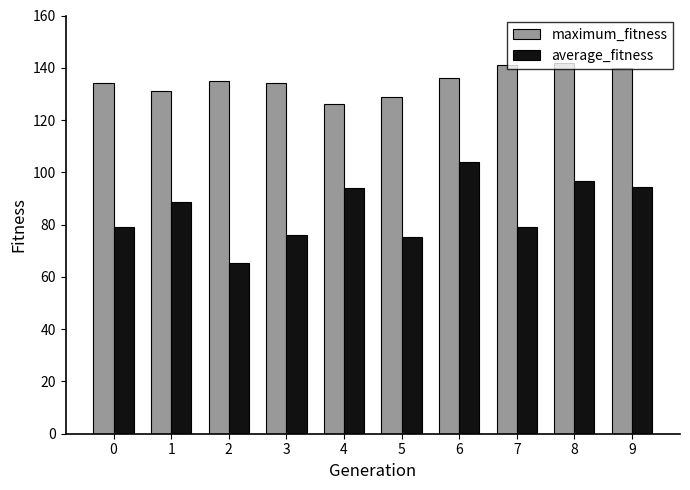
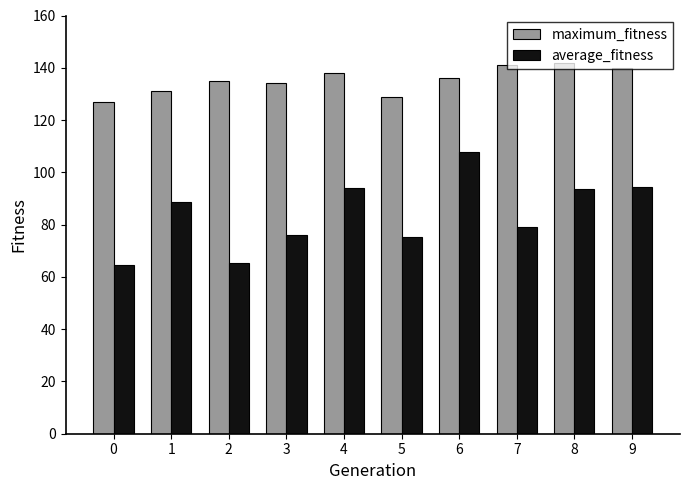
maximum_fitness, 0: 134 -> 127
average_fitness, 0: 79 -> 65
maximum_fitness, 4: 126 -> 138
average_fitness, 6: 104 -> 108
average_fitness, 8: 97 -> 94
